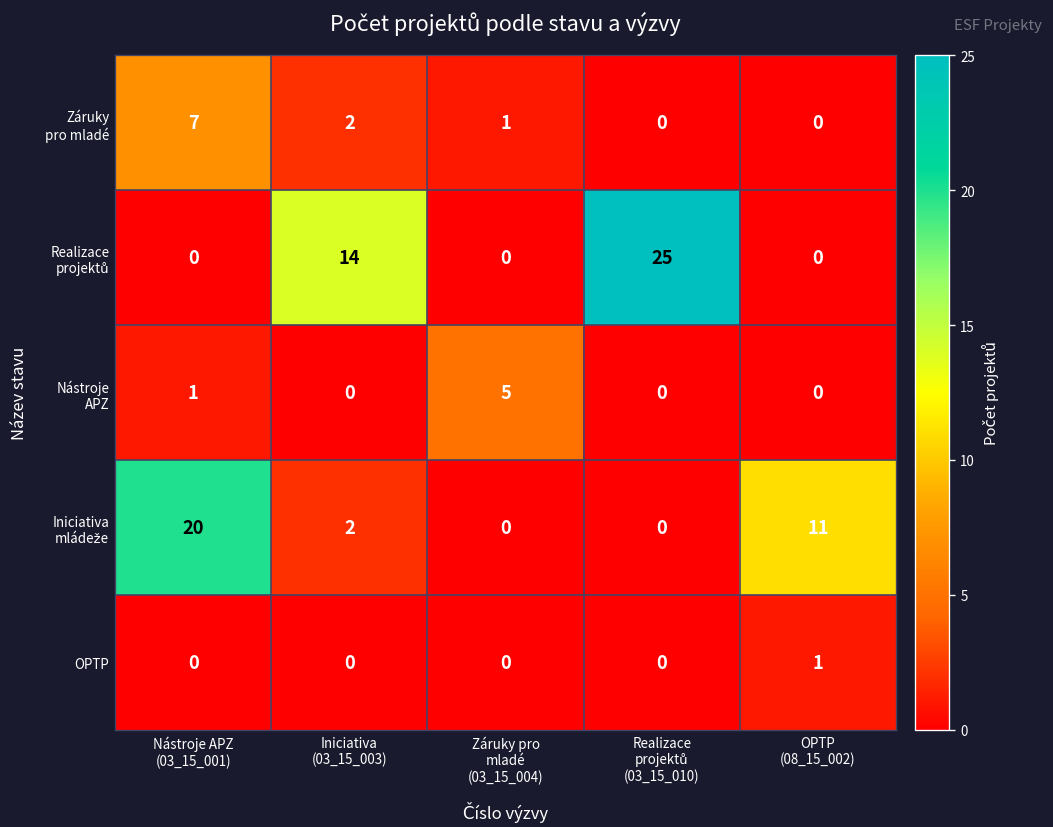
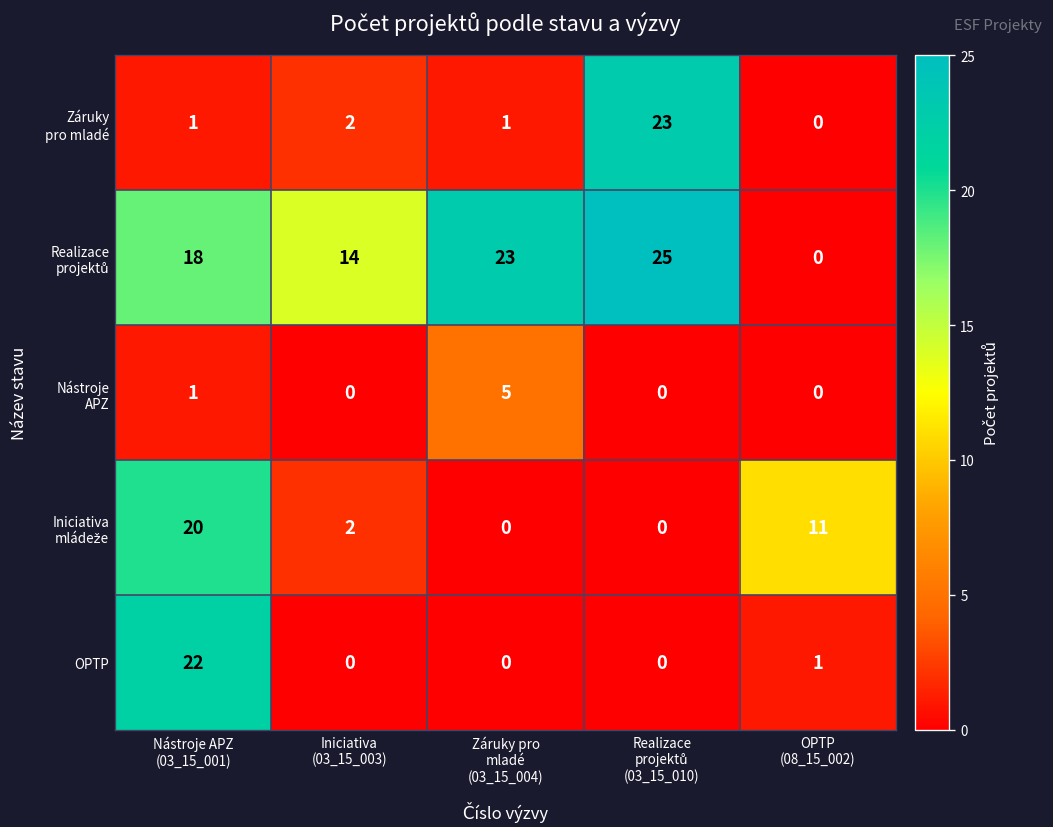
Záruky pro mladé, Nástroje APZ (03_15_001): 7 -> 1
Záruky pro mladé, Realizace projektů (03_15_010): 0 -> 23
Realizace projektů, Nástroje APZ (03_15_001): 0 -> 18
Realizace projektů, Záruky pro mladé (03_15_004): 0 -> 23
OPTP, Nástroje APZ (03_15_001): 0 -> 22
